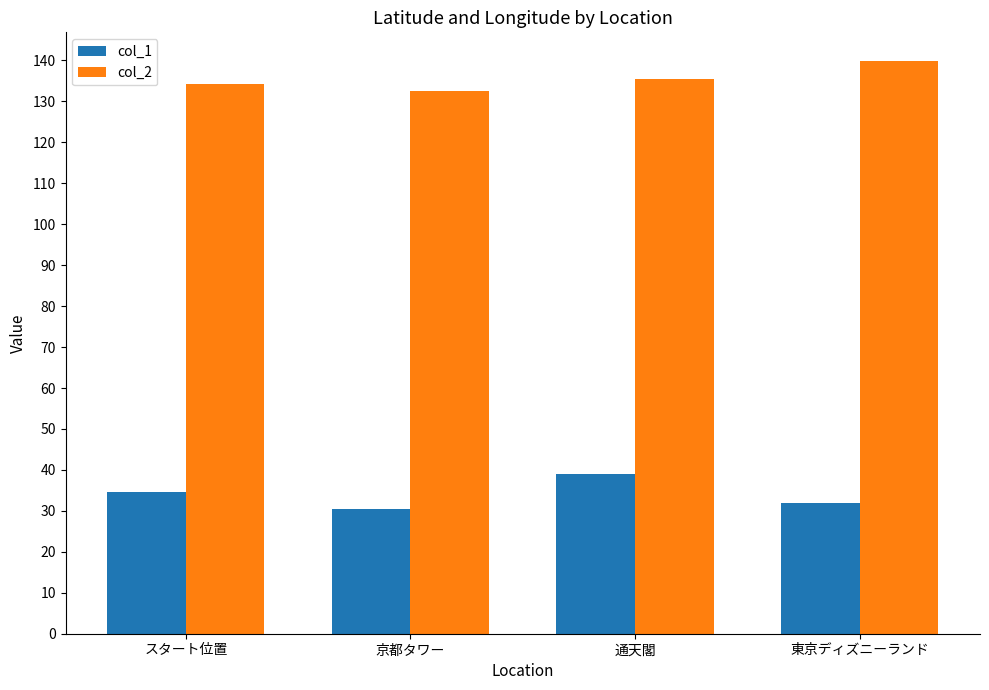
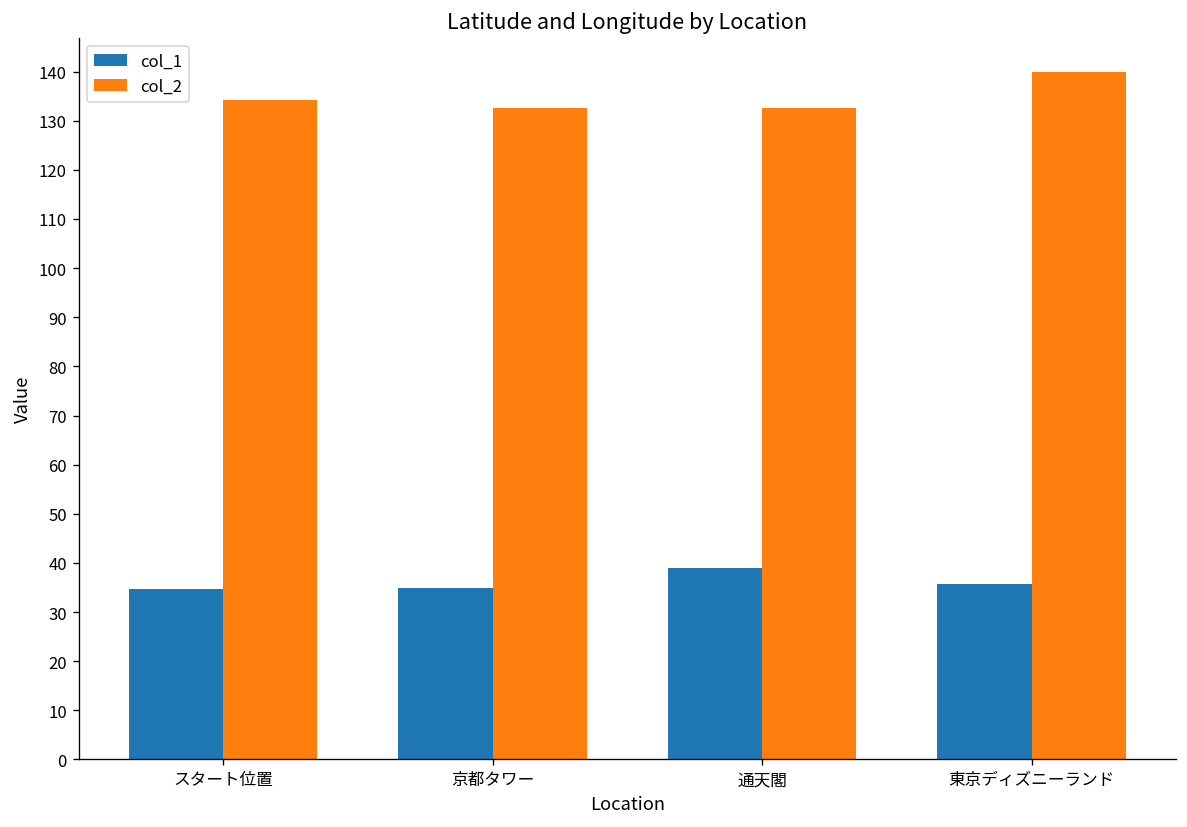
col_1, 京都タワー: 30 -> 35
col_2, 通天閣: 136 -> 133
col_1, 東京ディズニーランド: 32 -> 36
